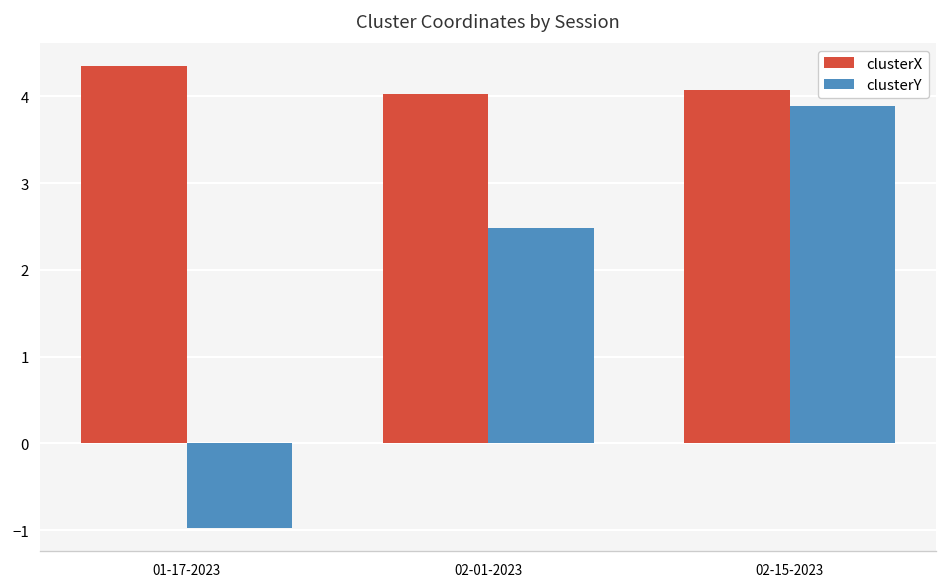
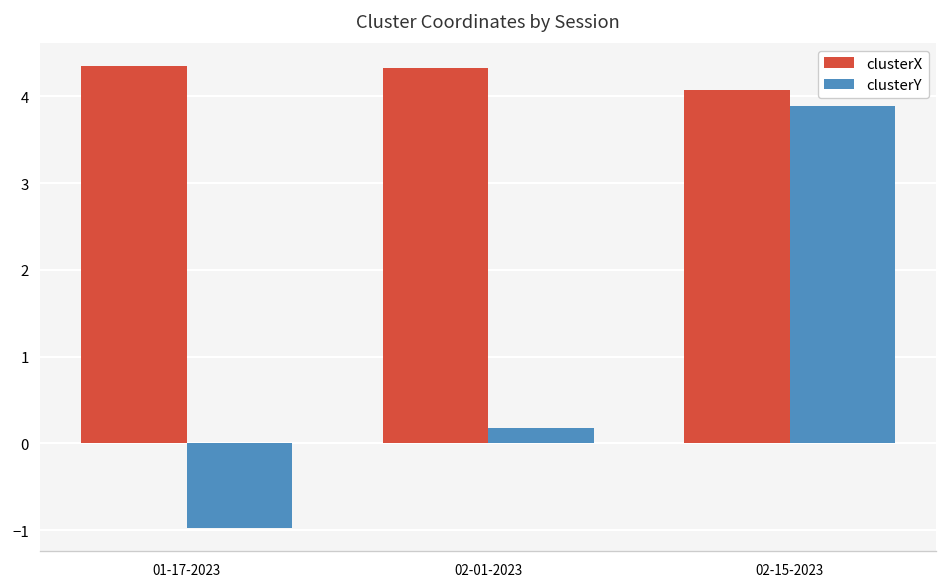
clusterX, 02-01-2023: 4.0 -> 4.3
clusterY, 02-01-2023: 2.5 -> 0.2
